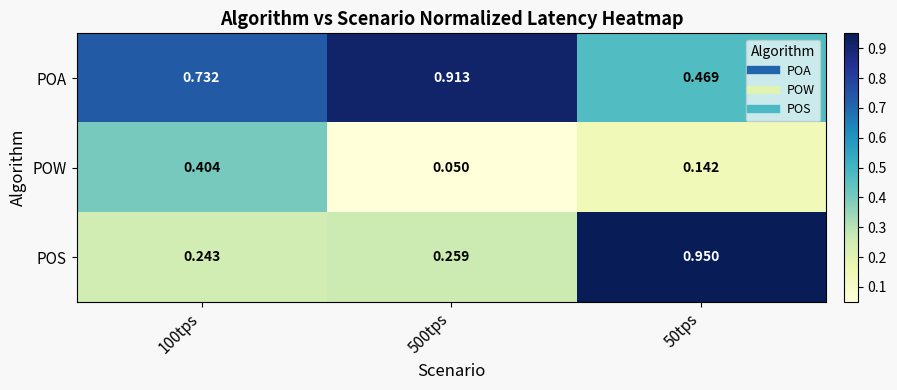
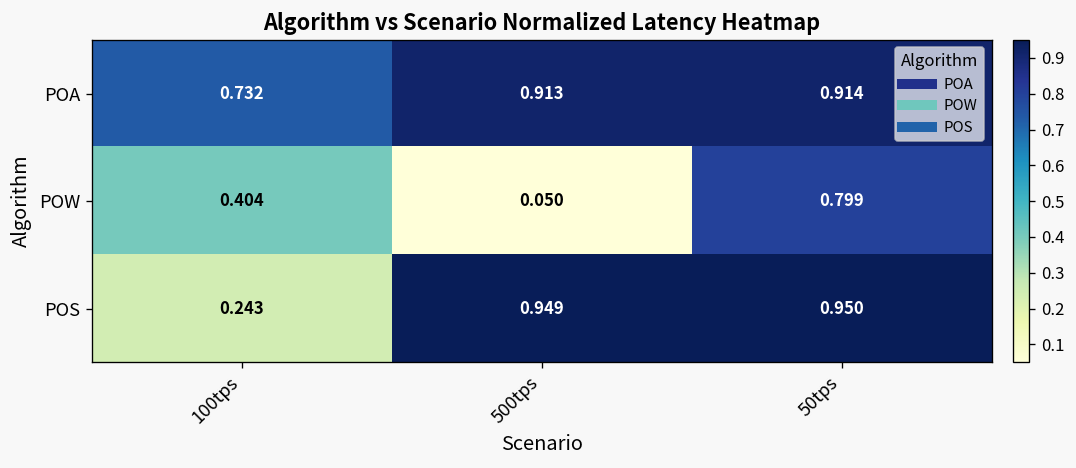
POA, 50tps: 0.469 -> 0.914
POW, 50tps: 0.142 -> 0.799
POS, 500tps: 0.259 -> 0.949
